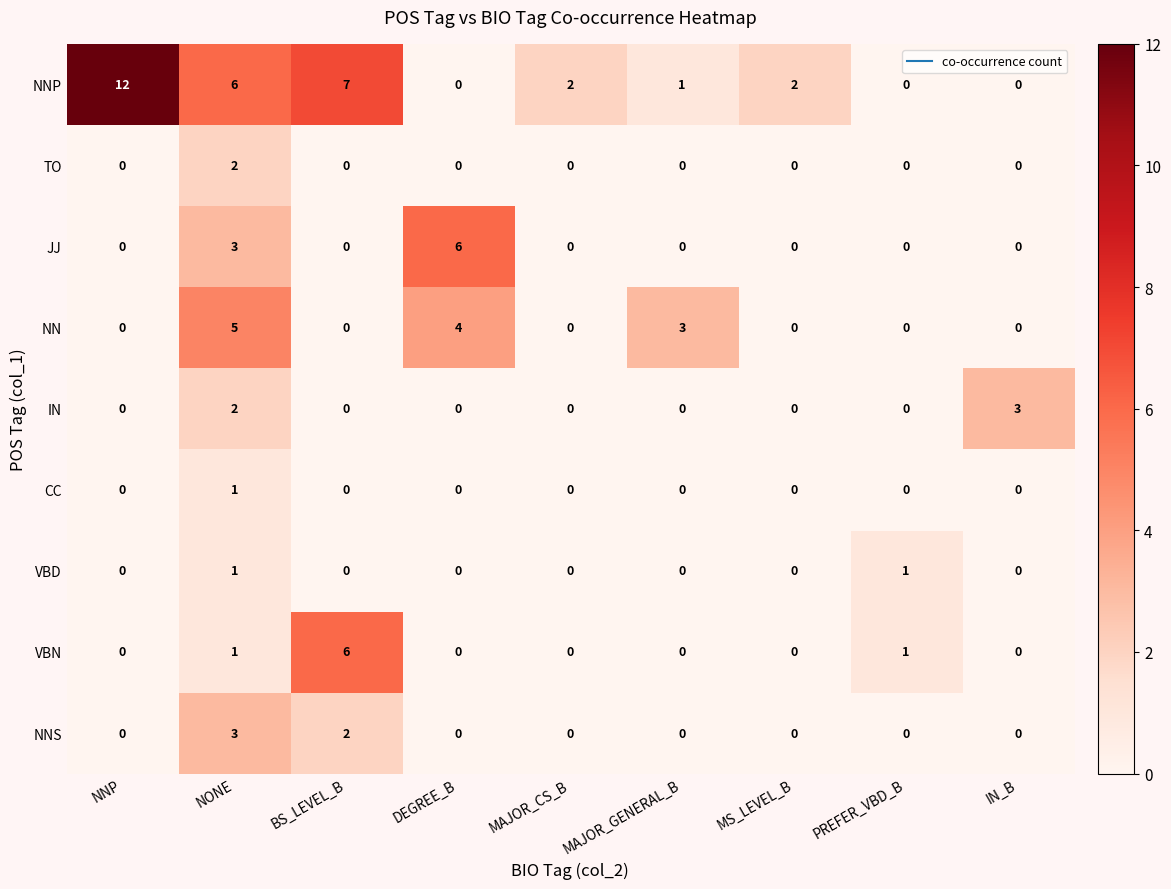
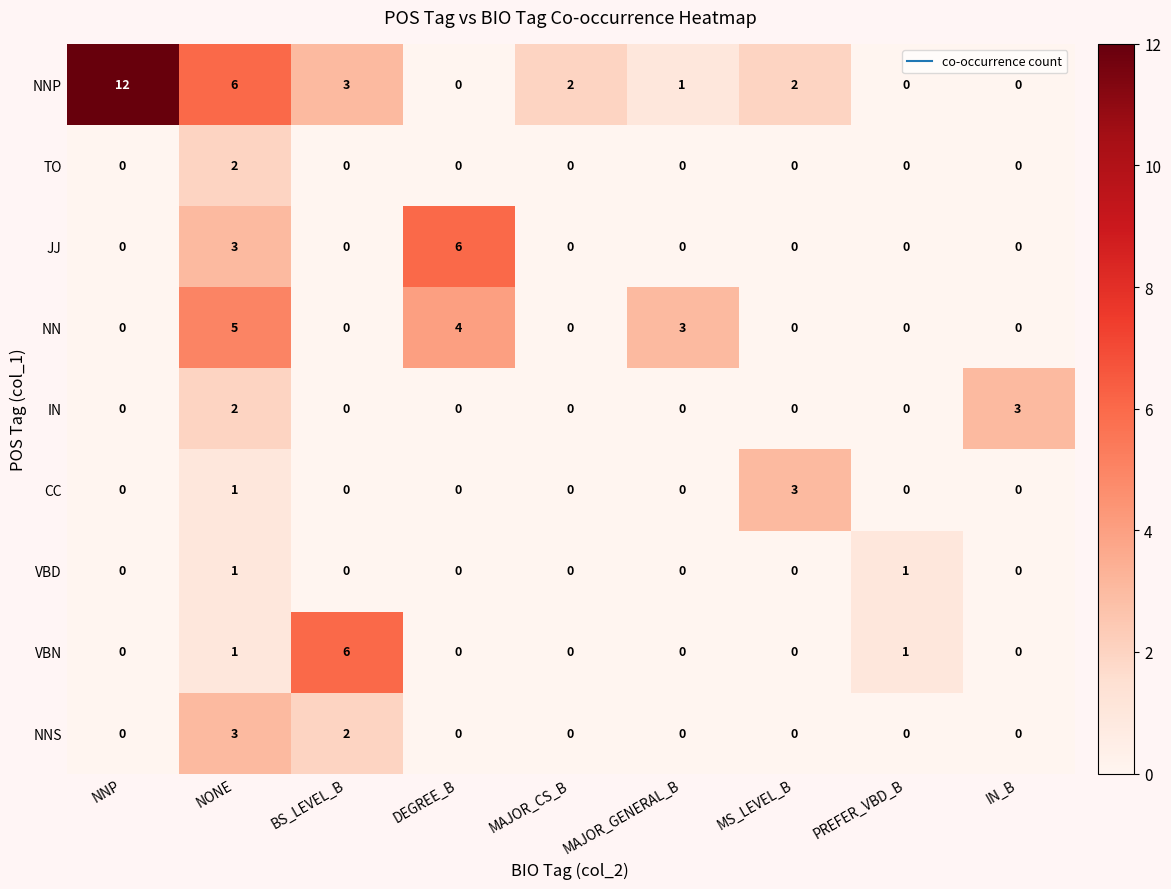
NNP, BS_LEVEL_B: 7 -> 3
CC, MS_LEVEL_B: 0 -> 3
